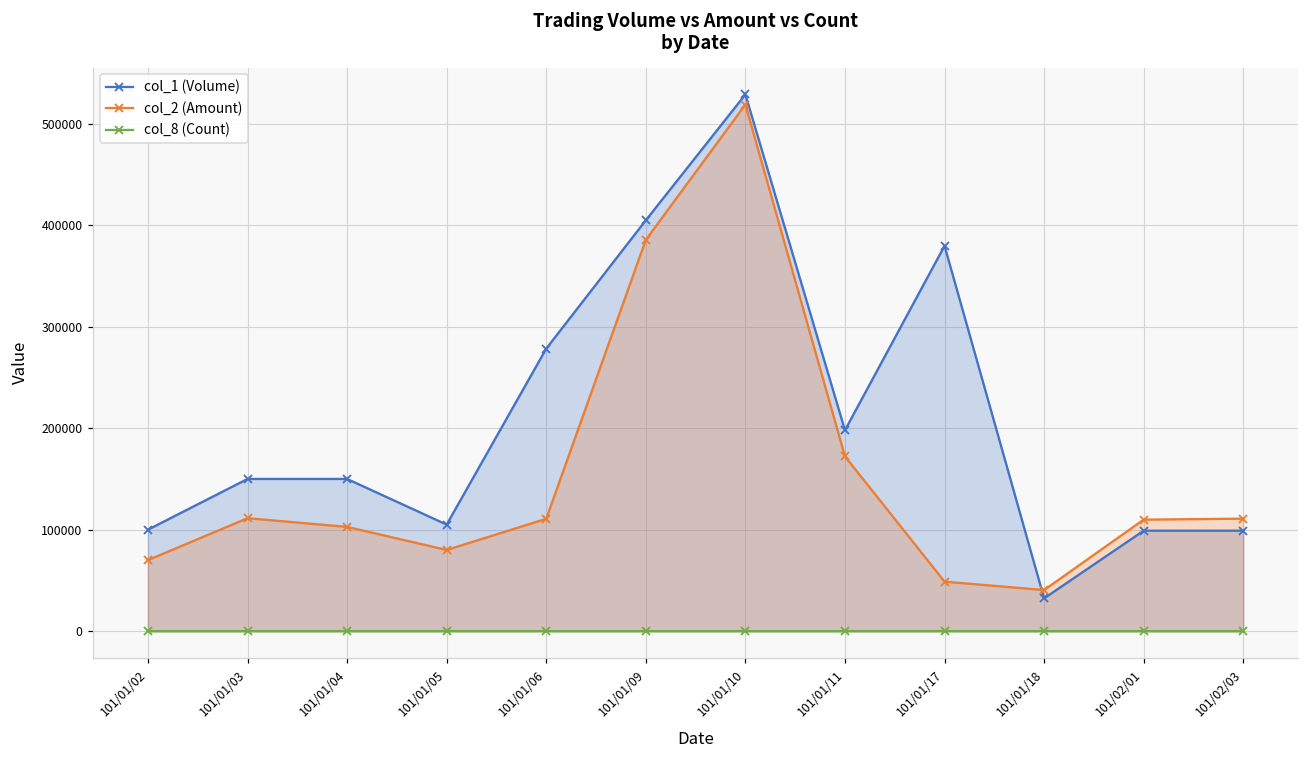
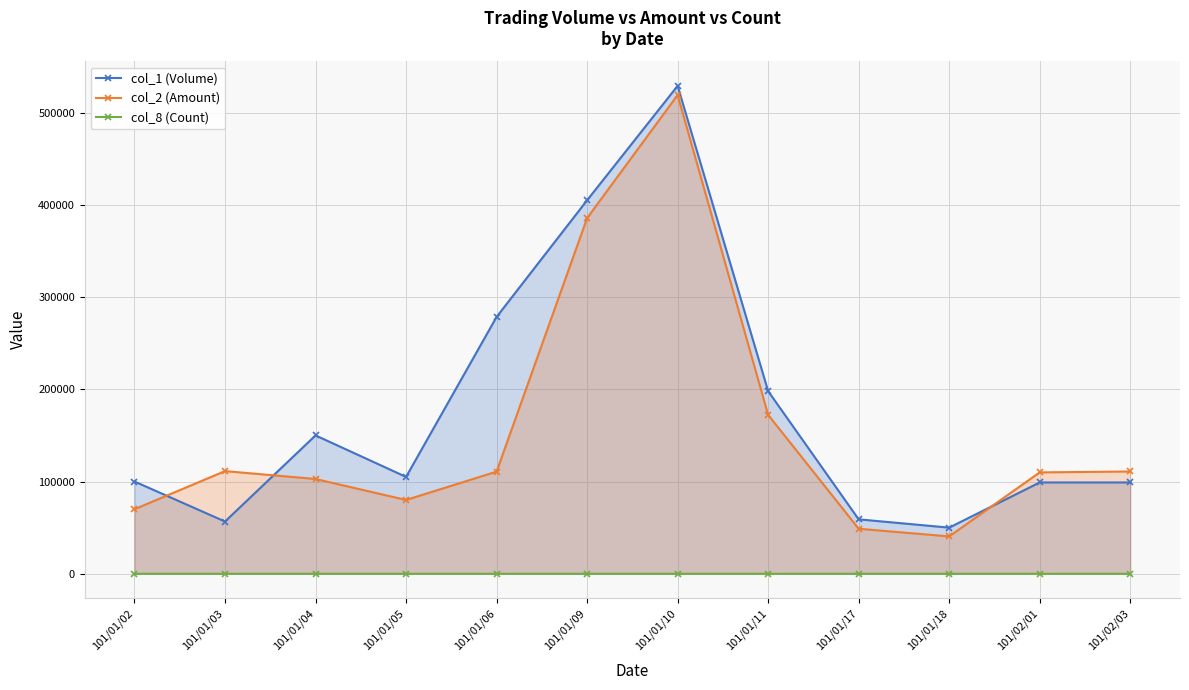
col_1 (Volume), 101/01/03: 150000 -> 60000
col_1 (Volume), 101/01/17: 380000 -> 60000
col_1 (Volume), 101/01/18: 30000 -> 50000
